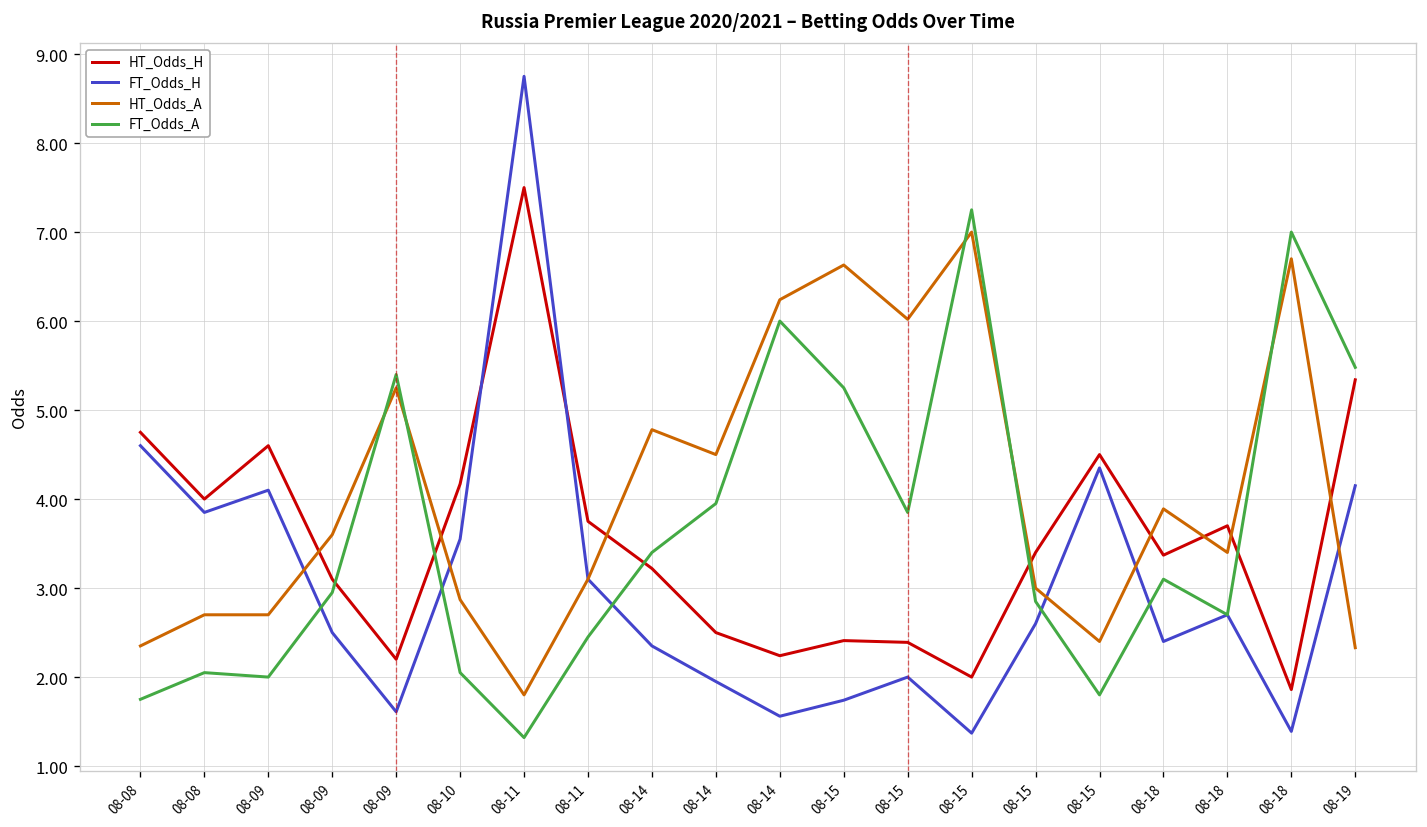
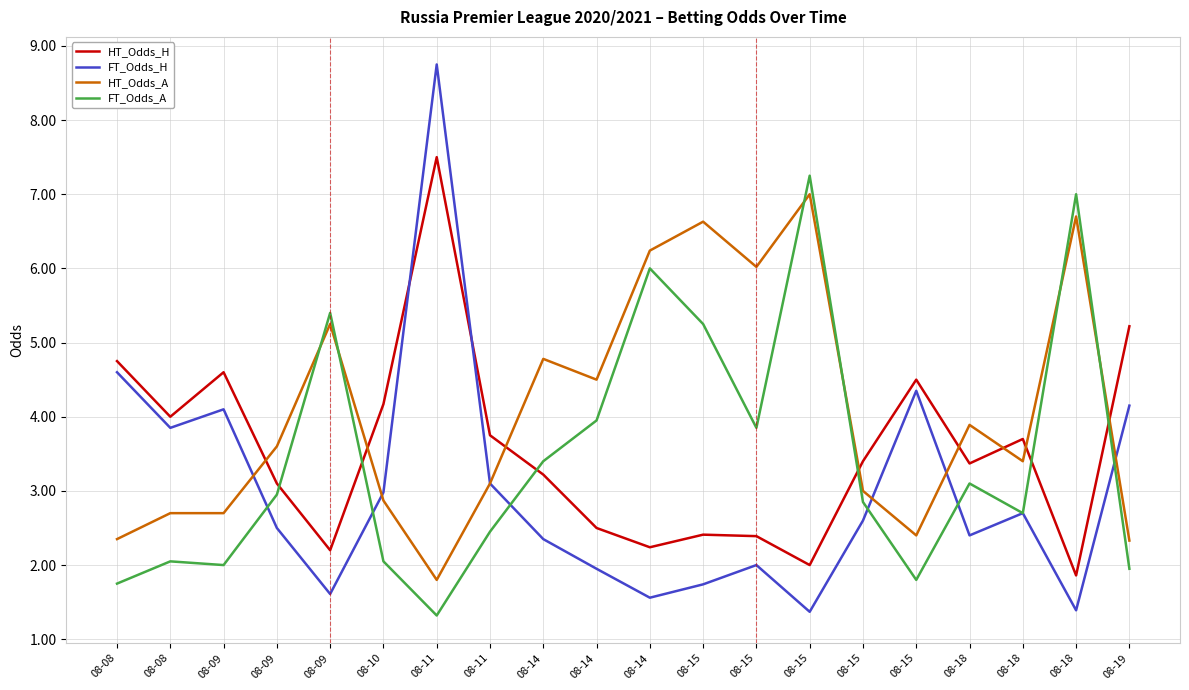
FT_Odds_H, 08-10: 3.6 -> 3.0
HT_Odds_H, 08-19: 5.3 -> 5.2
FT_Odds_A, 08-19: 5.5 -> 2.0
